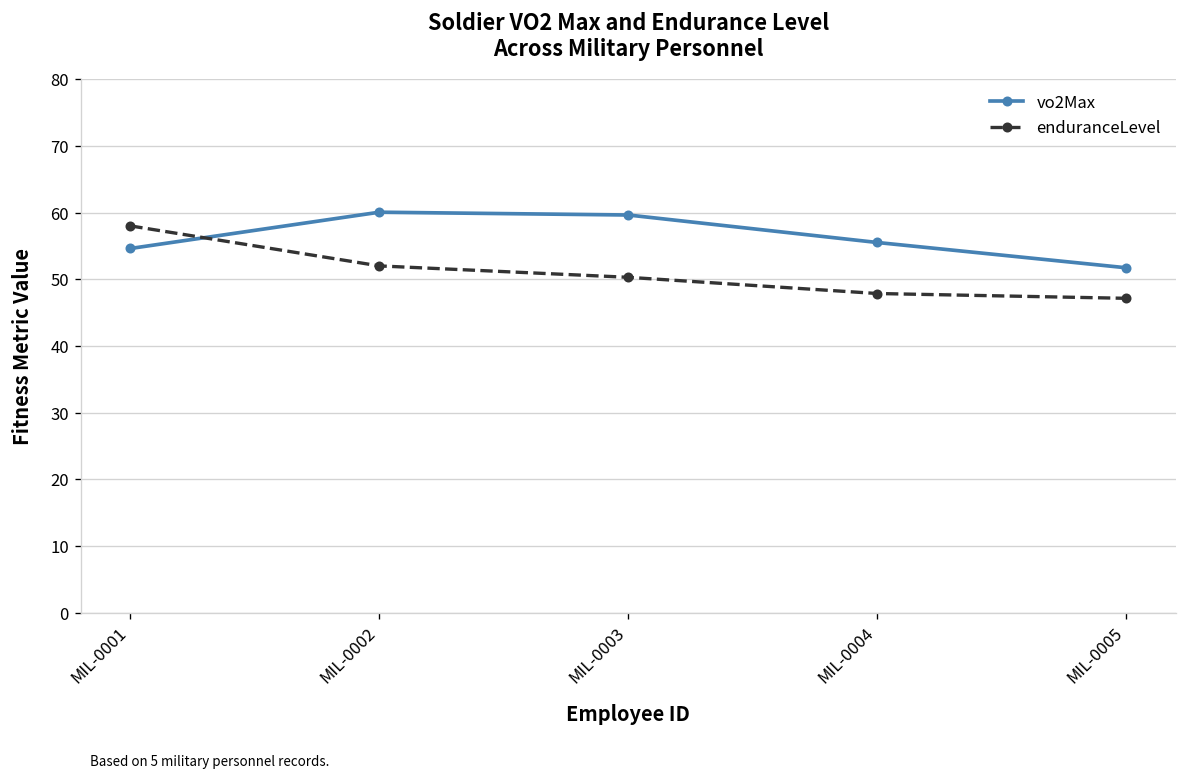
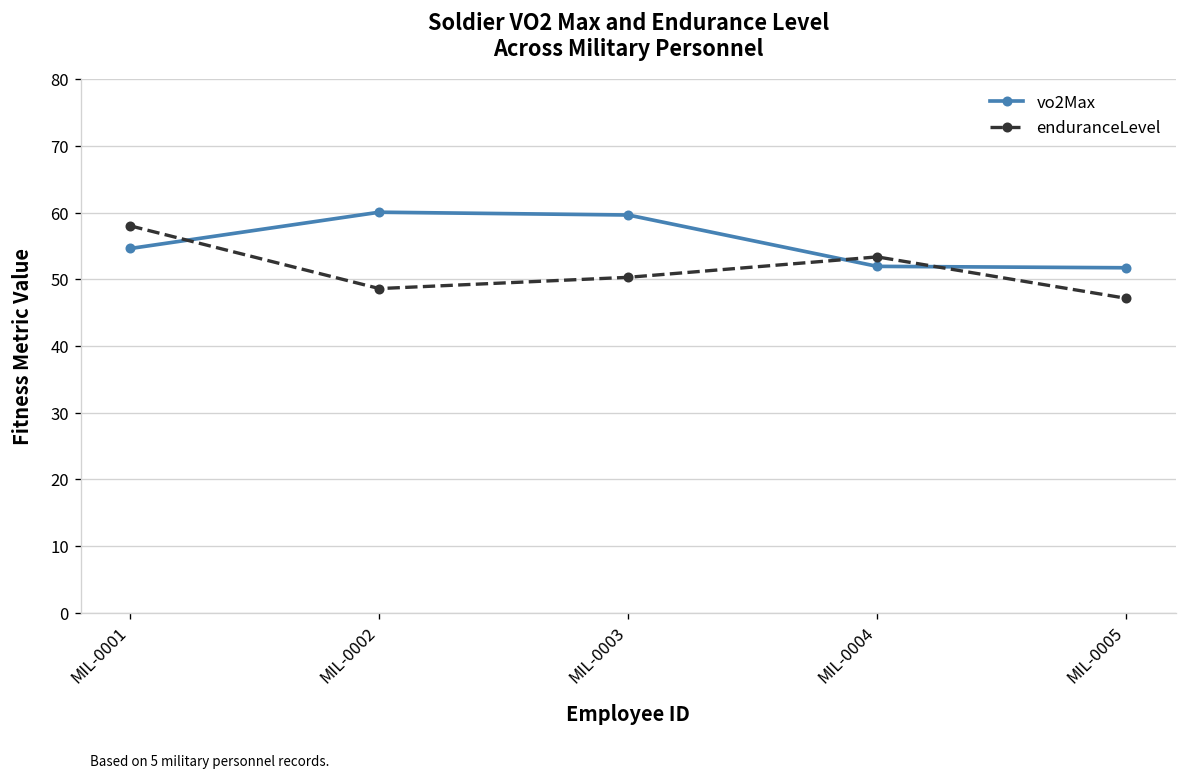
enduranceLevel, MIL-0002: 52 -> 49
vo2Max, MIL-0004: 56 -> 52
enduranceLevel, MIL-0004: 48 -> 53
